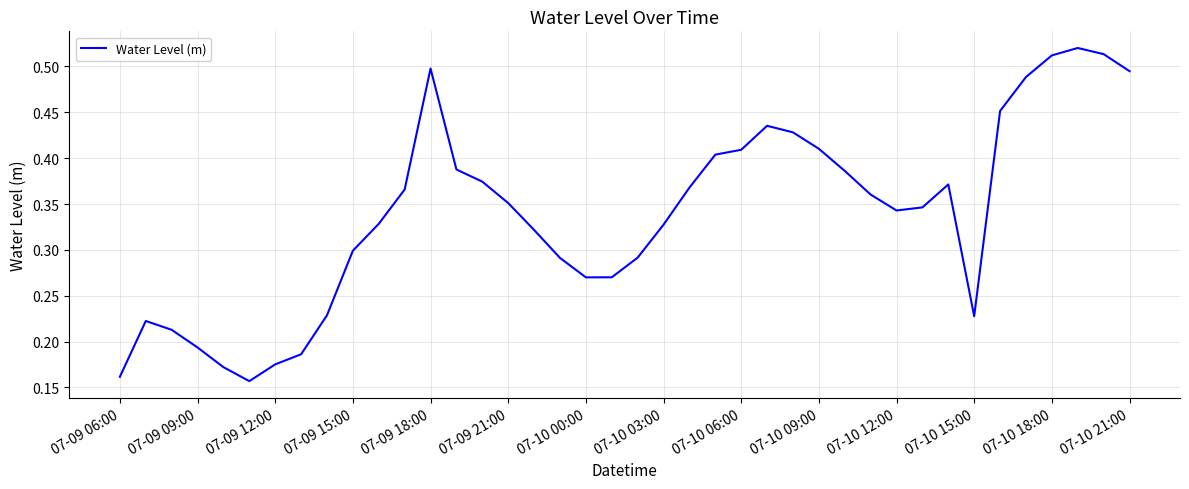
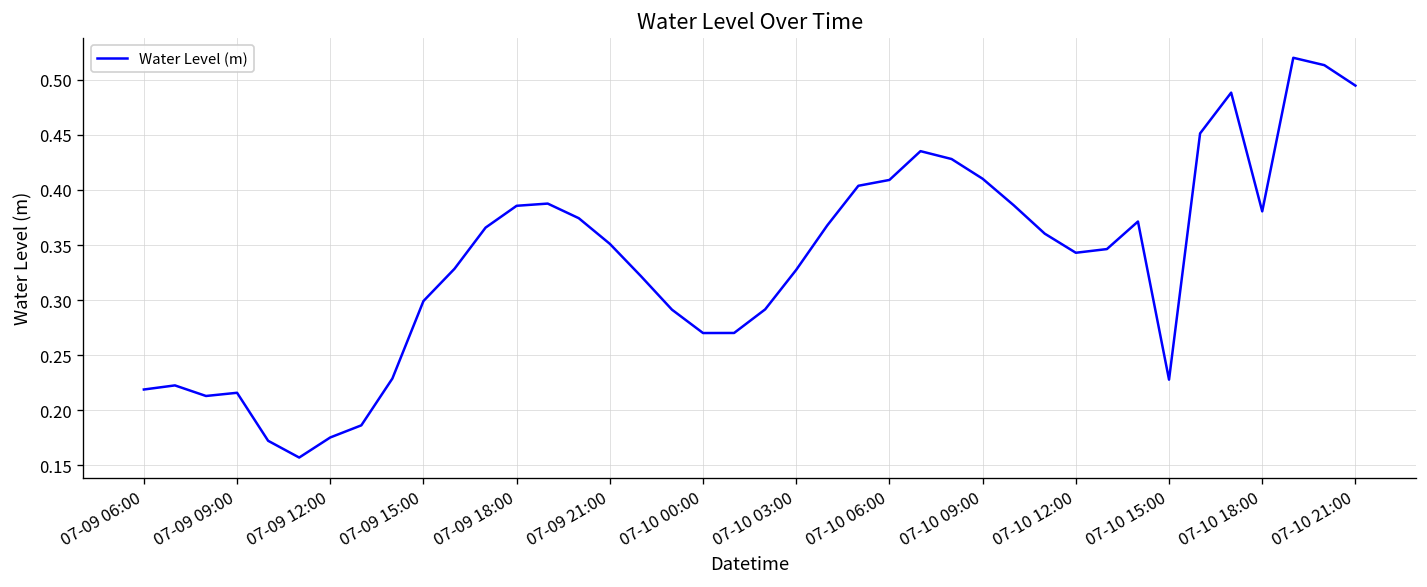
07-09 06:00: 0.16 -> 0.22
07-09 09:00: 0.19 -> 0.22
07-09 18:00: 0.50 -> 0.39
07-10 18:00: 0.51 -> 0.38
